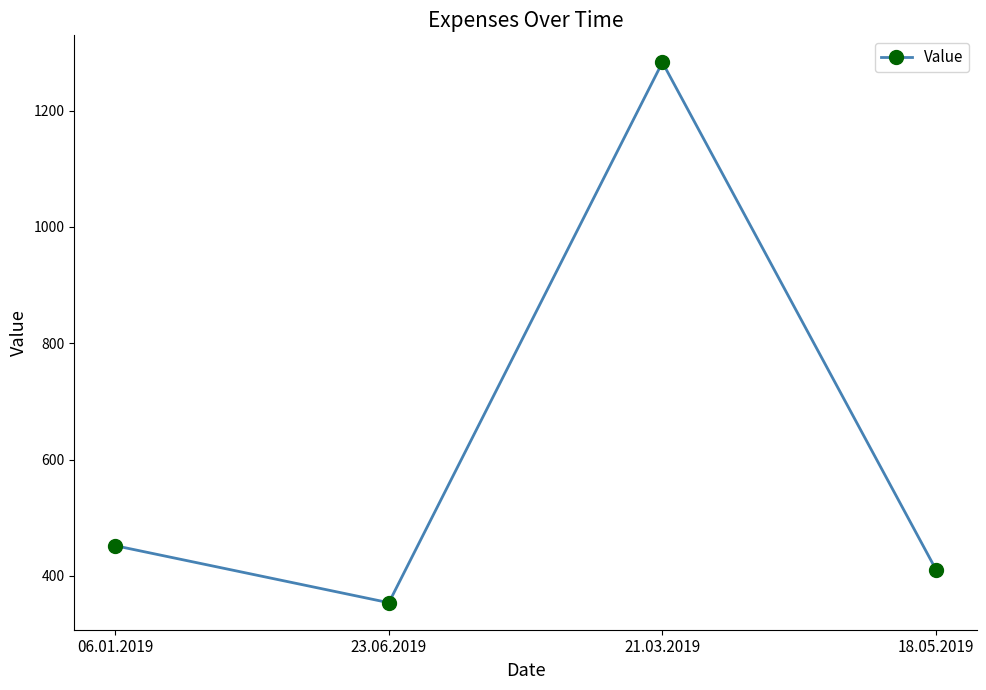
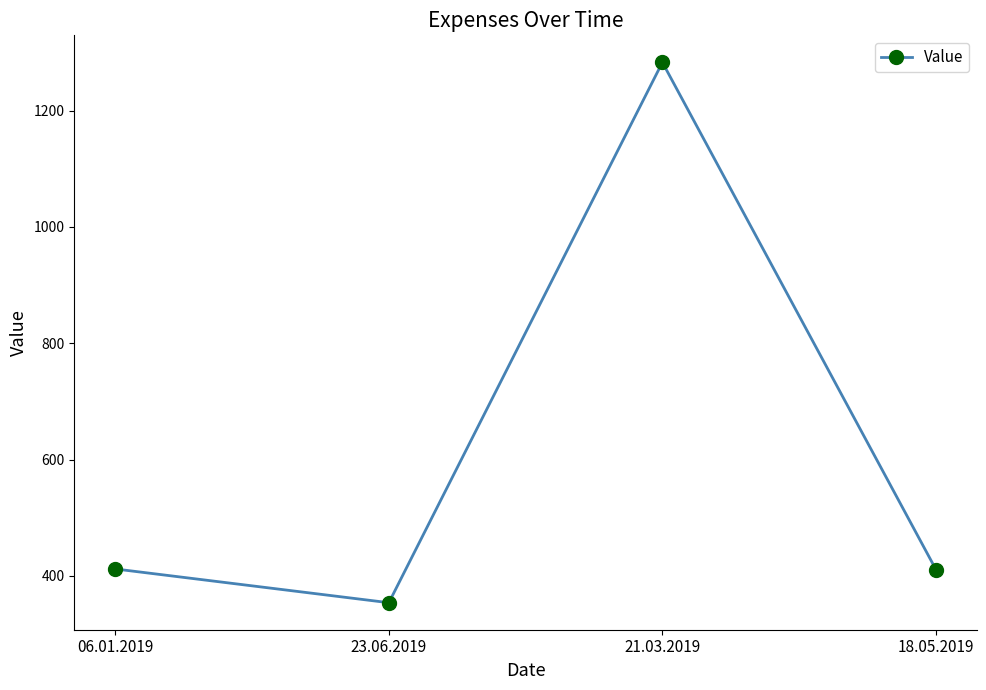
06.01.2019: 450 -> 410
